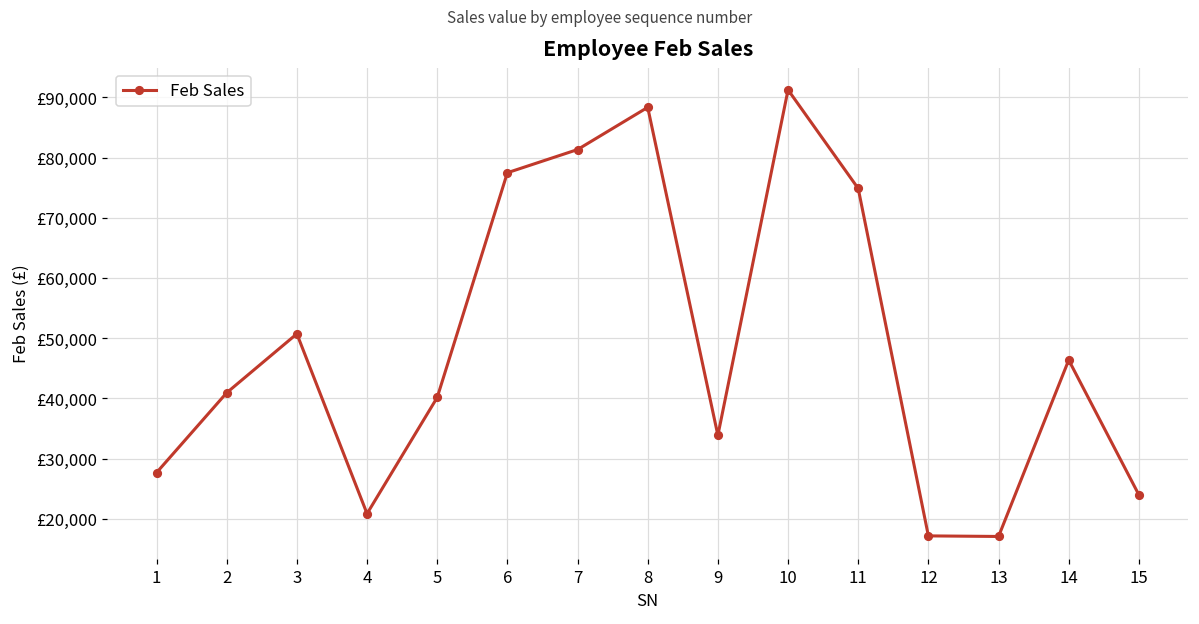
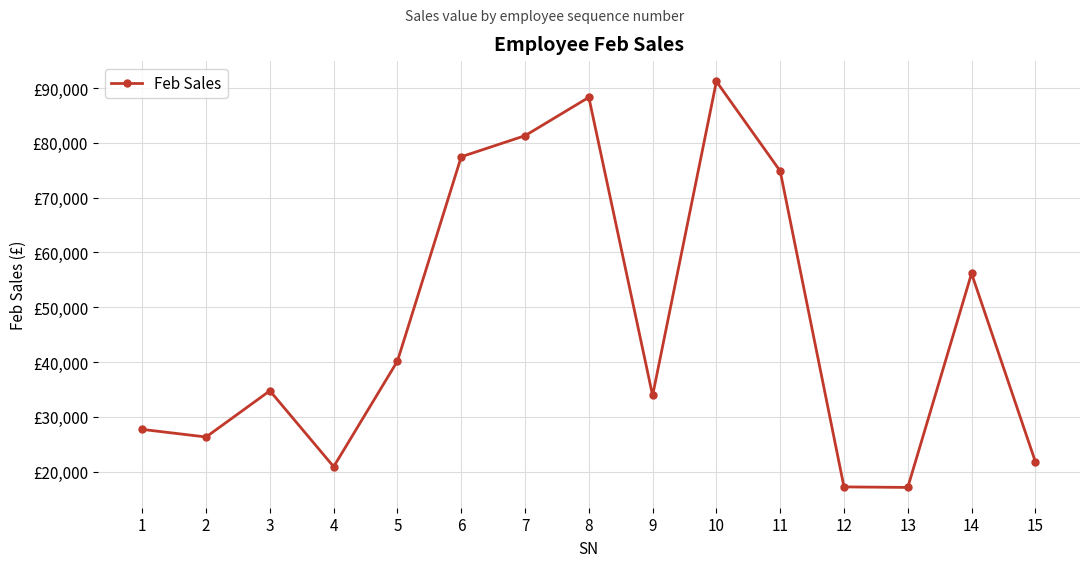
2: £41,000 -> £26,000
3: £51,000 -> £35,000
14: £46,000 -> £56,000
15: £24,000 -> £22,000
